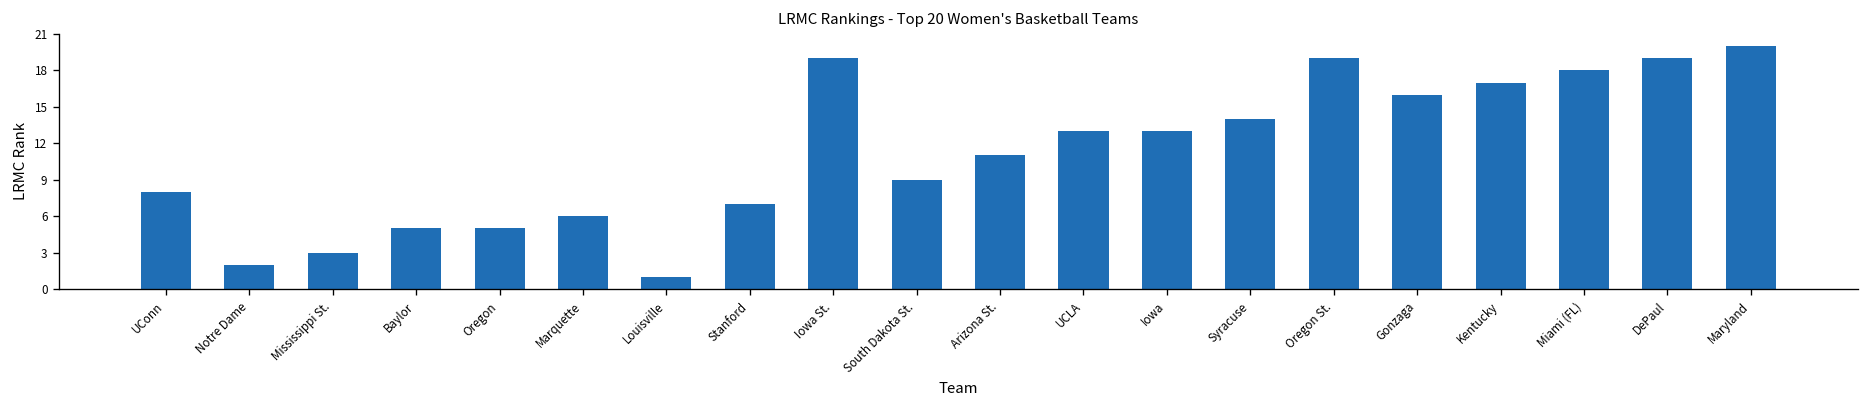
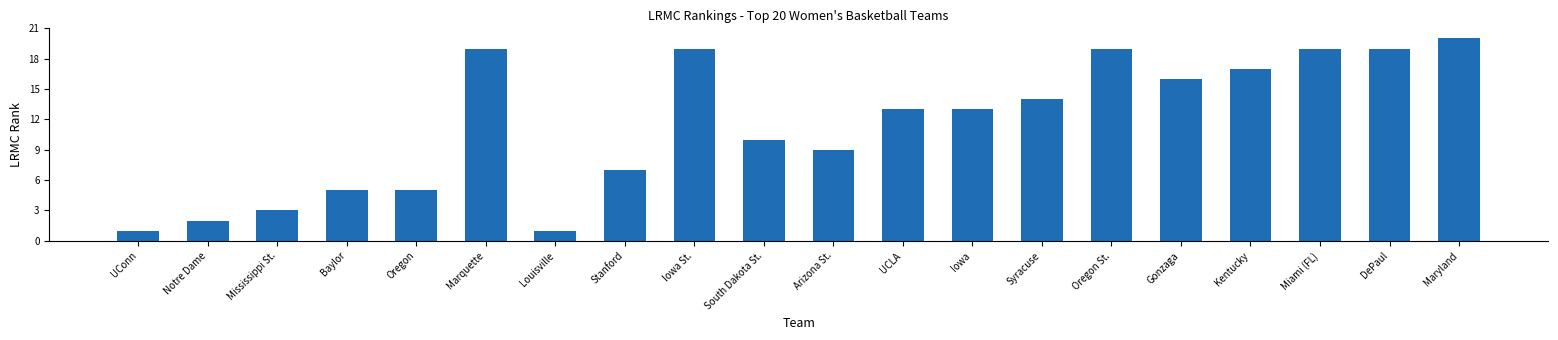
UConn: 8 -> 1
Marquette: 6 -> 19
South Dakota St.: 9 -> 10
Arizona St.: 11 -> 9
Miami (FL): 18 -> 19
